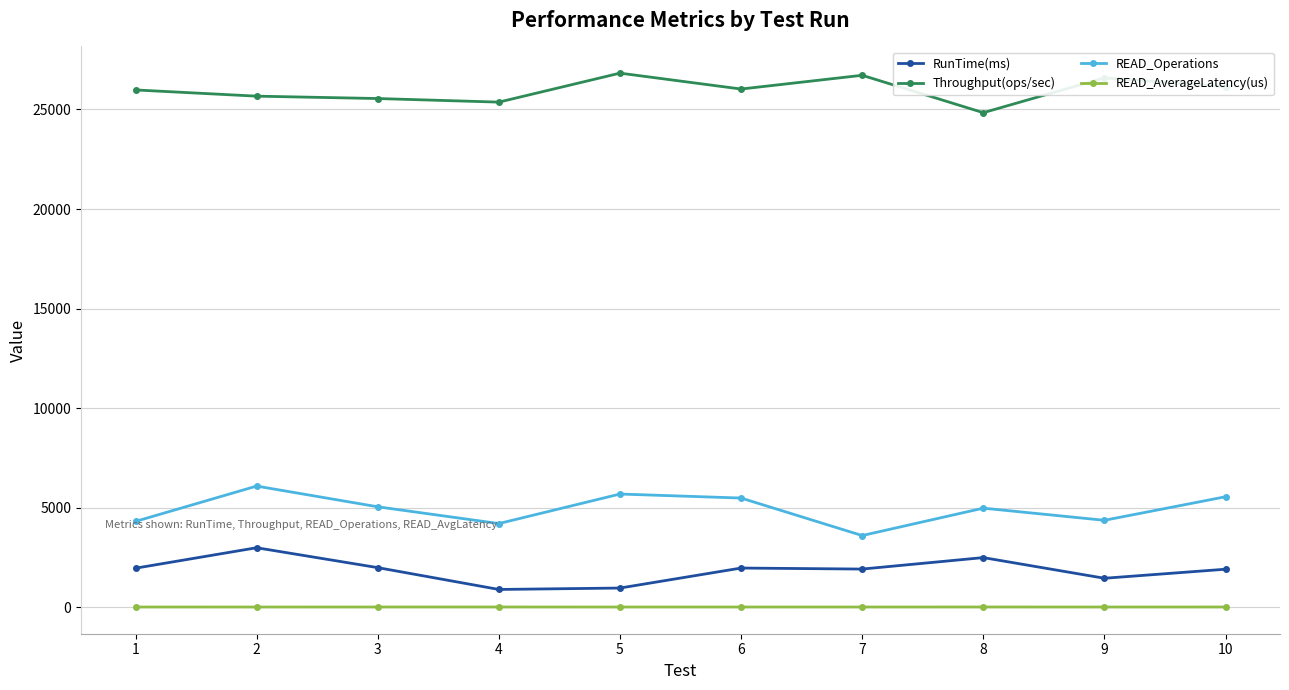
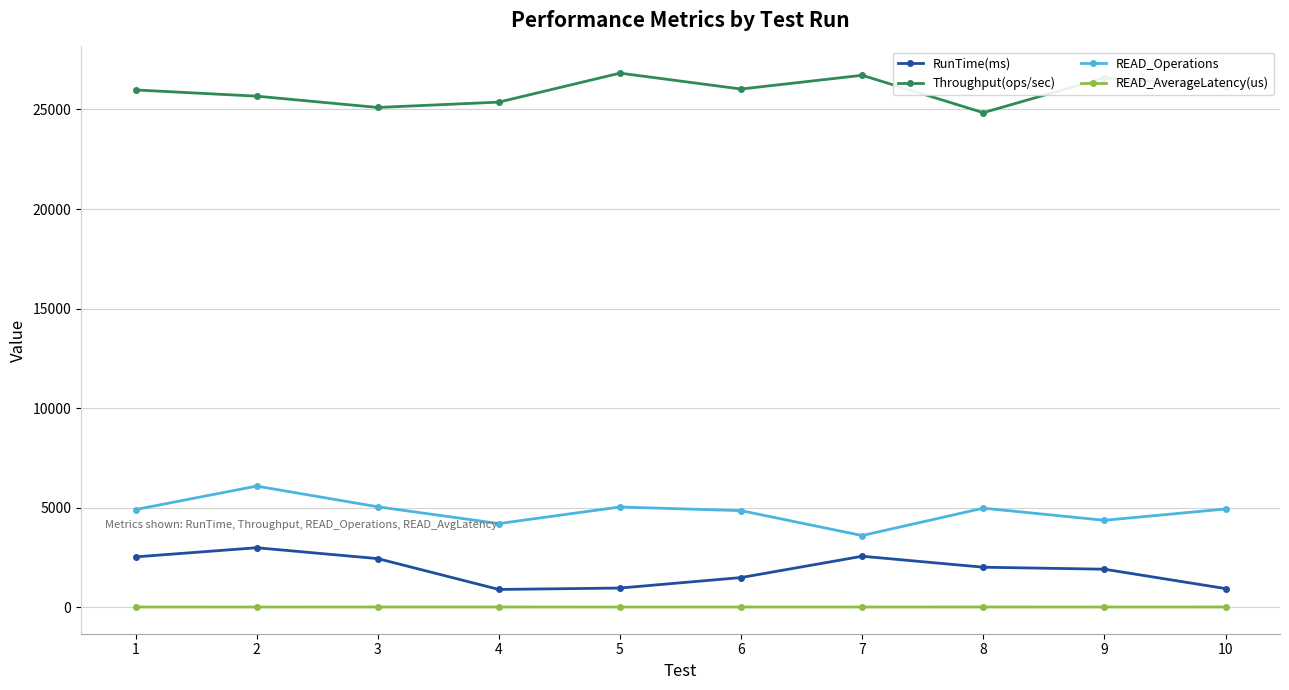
RunTime(ms), 1: 2000 -> 2500
READ_Operations, 1: 4300 -> 4900
RunTime(ms), 3: 2000 -> 2400
Throughput(ops/sec), 3: 25500 -> 25100
READ_Operations, 5: 5700 -> 5000
RunTime(ms), 6: 2000 -> 1500
READ_Operations, 6: 5500 -> 4900
RunTime(ms), 7: 1900 -> 2600
RunTime(ms), 8: 2500 -> 2000
RunTime(ms), 9: 1500 -> 1900
RunTime(ms), 10: 1900 -> 900
READ_Operations, 10: 5600 -> 4900
